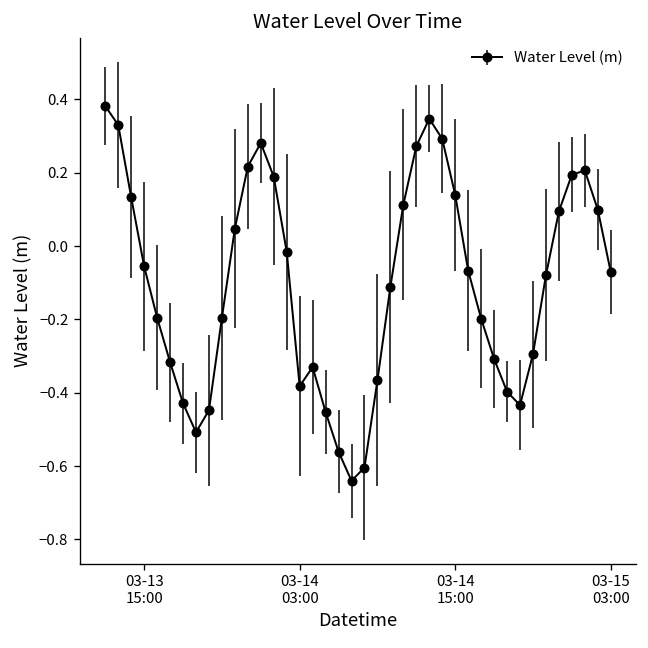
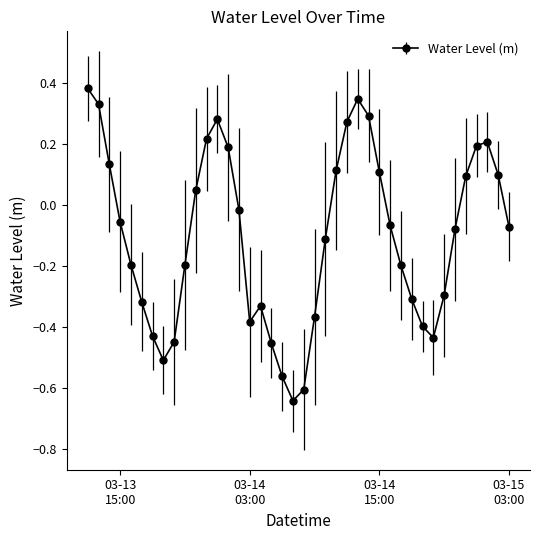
03-14 15:00: 0.14 -> 0.11
